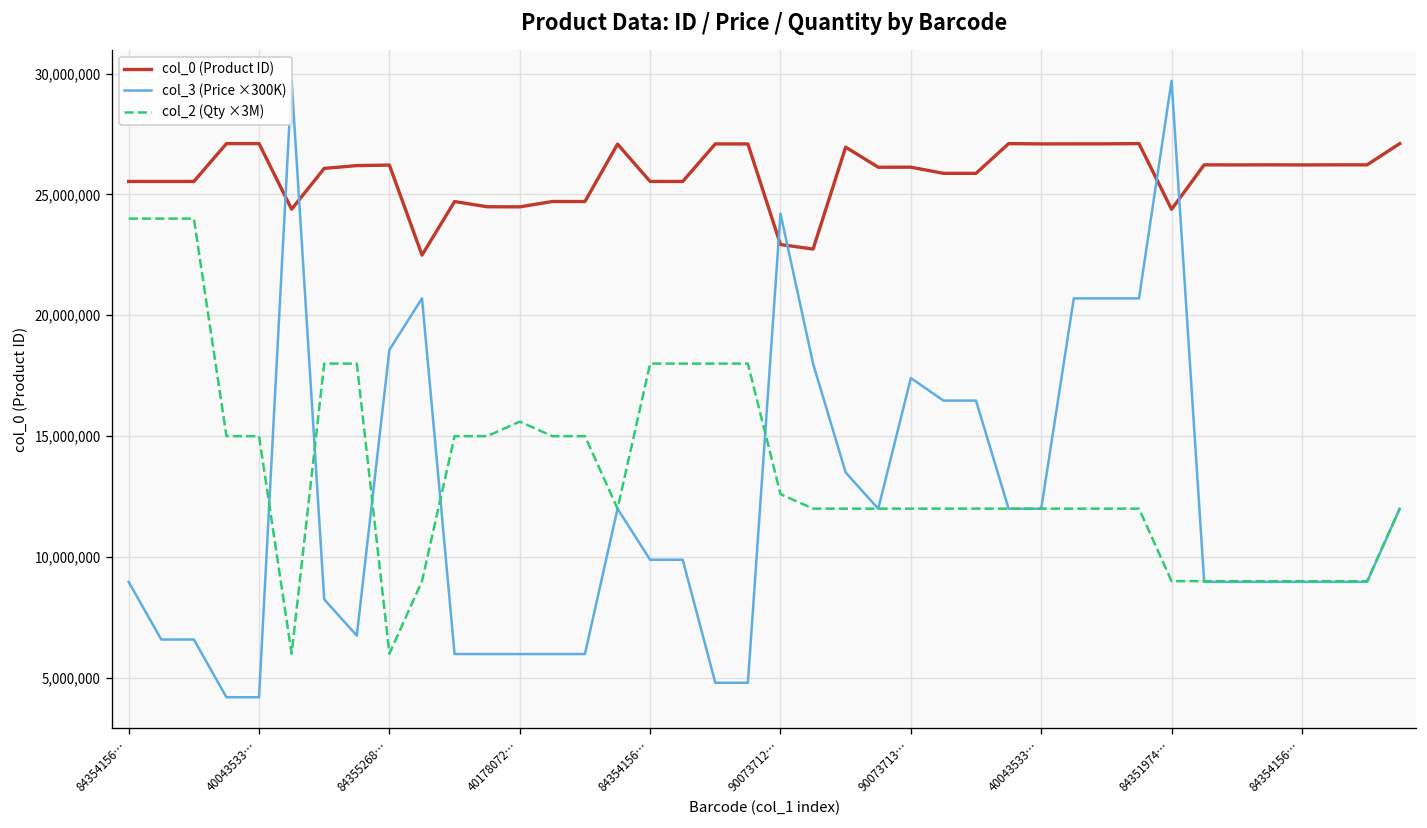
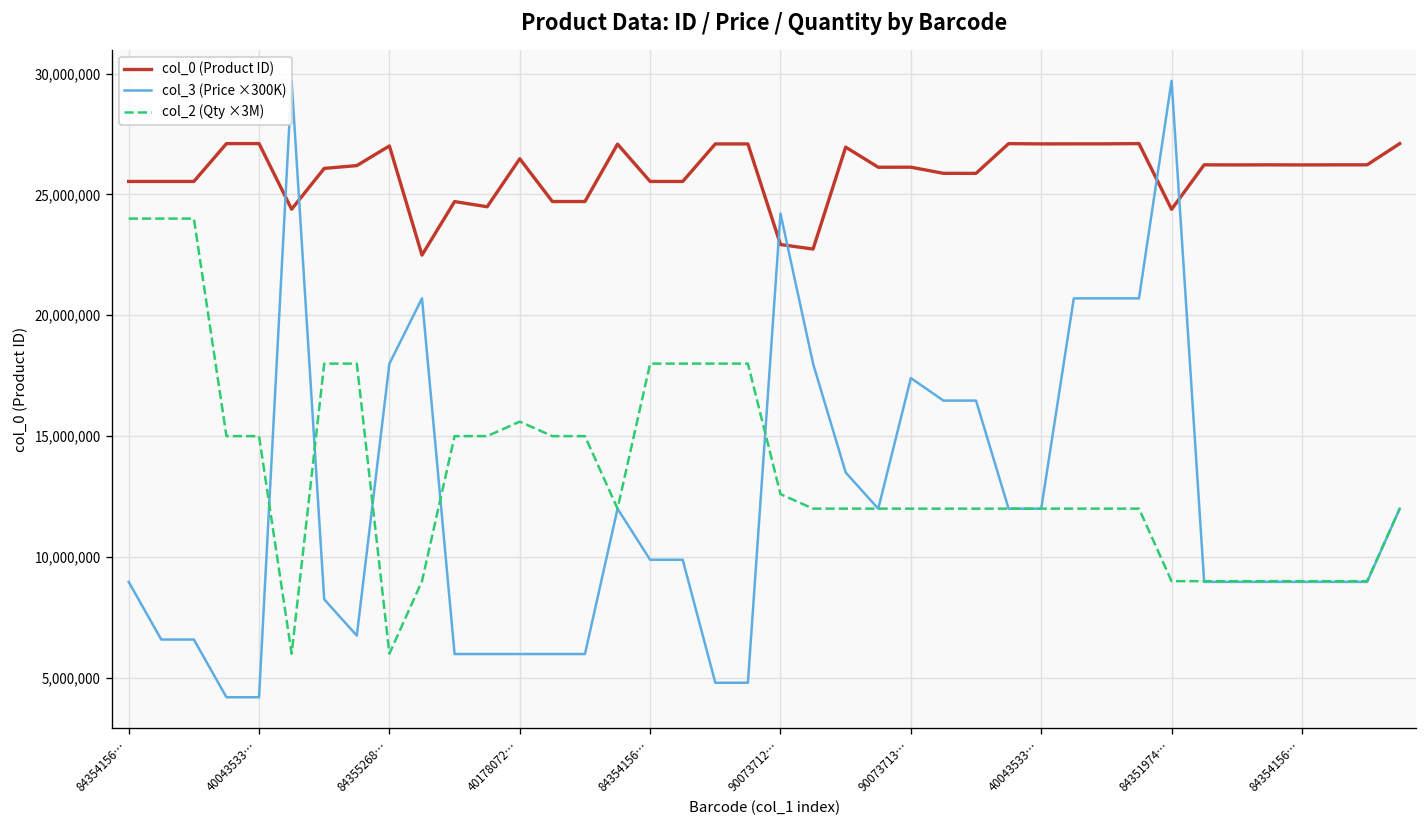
col_0 (Product ID), 84355268…: 26,200,000 -> 27,000,000
col_3 (Price ×300K), 84355268…: 18,600,000 -> 18,000,000
col_0 (Product ID), 40178072…: 24,500,000 -> 26,500,000
